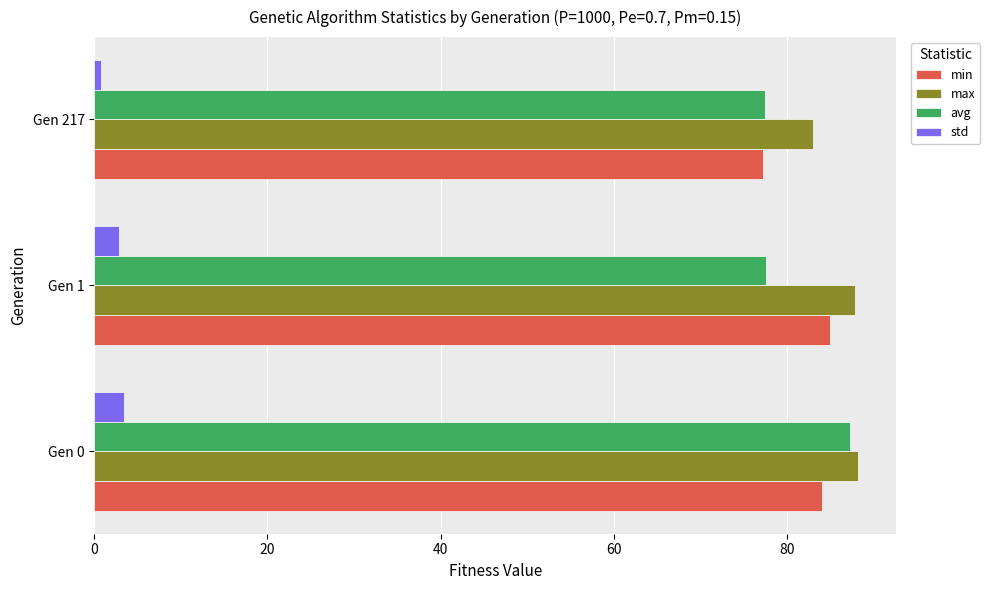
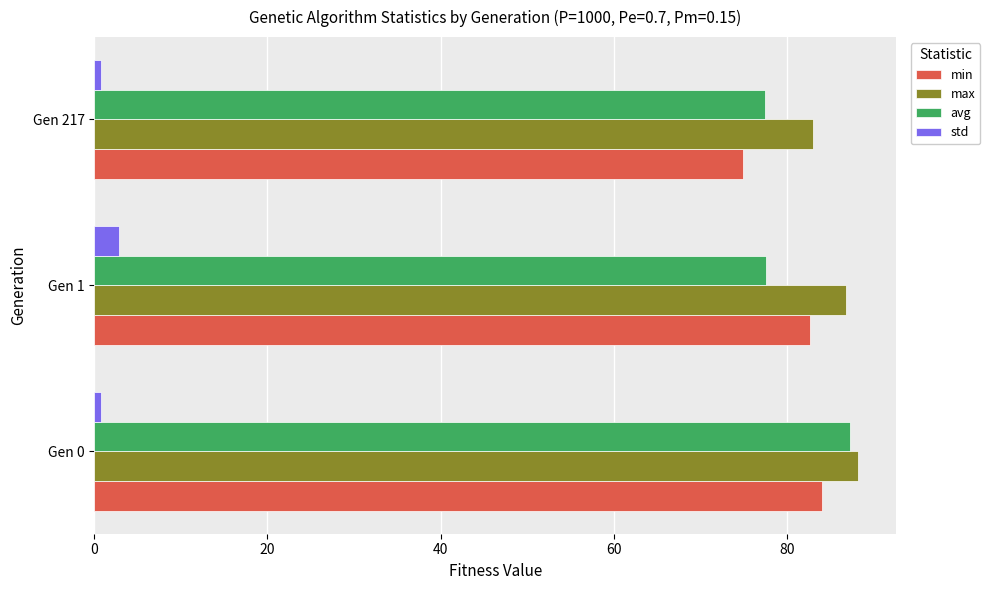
min, Gen 217: 77 -> 75
max, Gen 1: 88 -> 87
min, Gen 1: 85 -> 83
std, Gen 0: 3 -> 1
